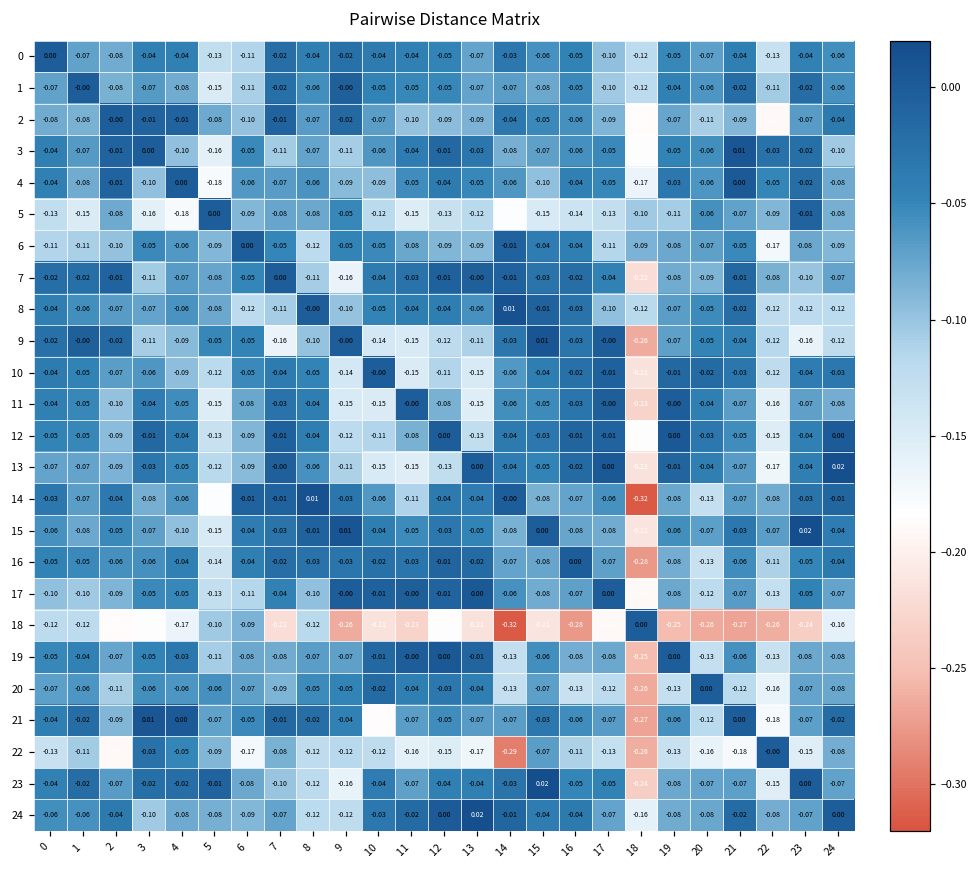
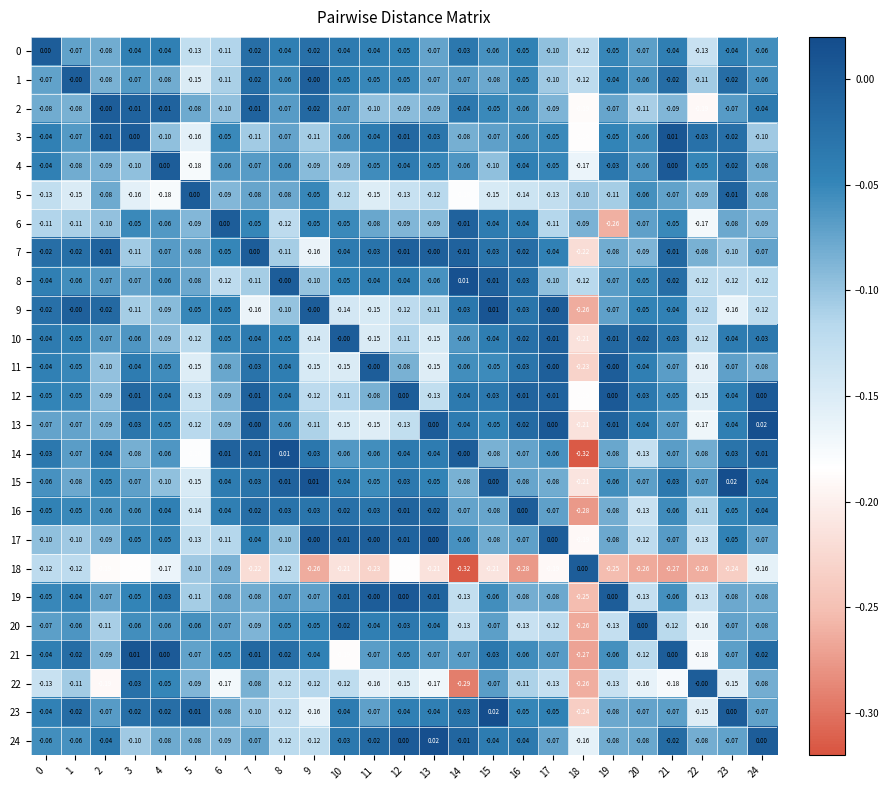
4, 2: -0.01 -> -0.09
6, 19: -0.08 -> -0.26
14, 11: -0.11 -> -0.06
